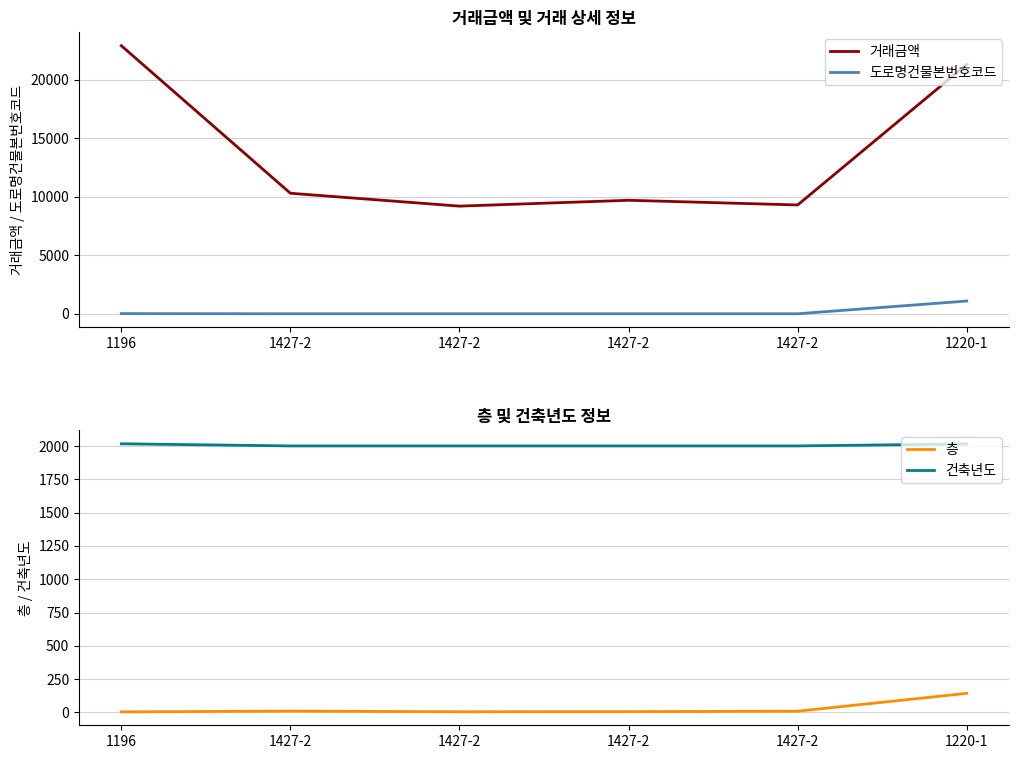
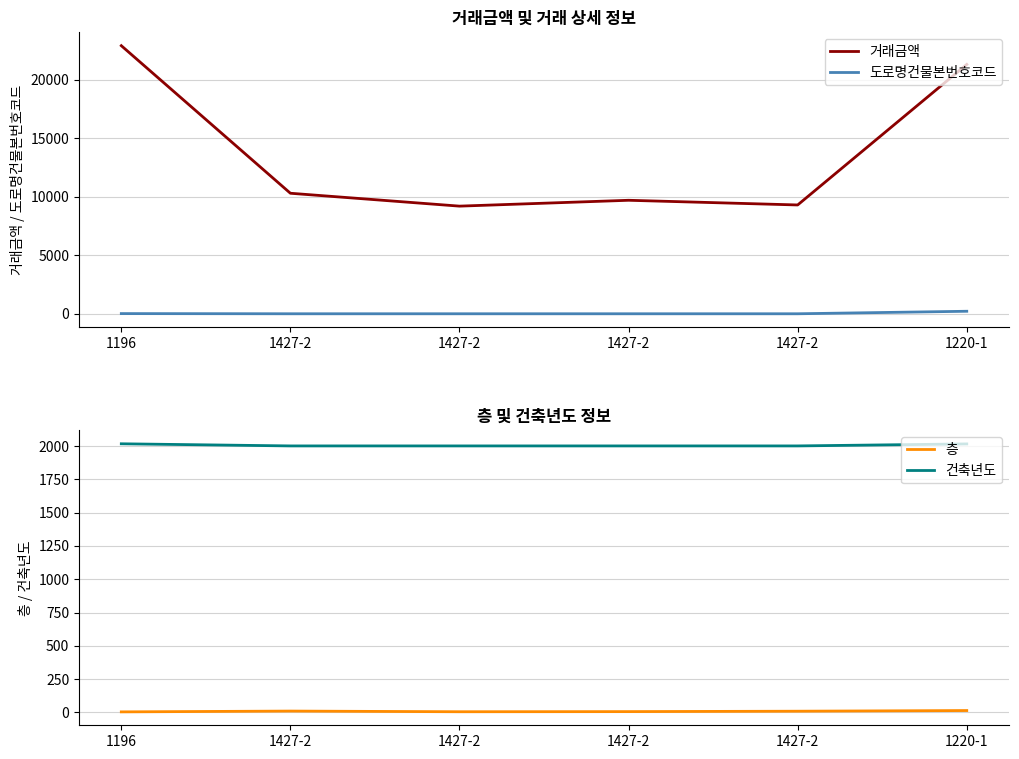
거래금액 및 거래 상세 정보, 도로명건물본번호코드, 1220-1: 1100 -> 200
층 및 건축년도 정보, 층, 1220-1: 140 -> 10
